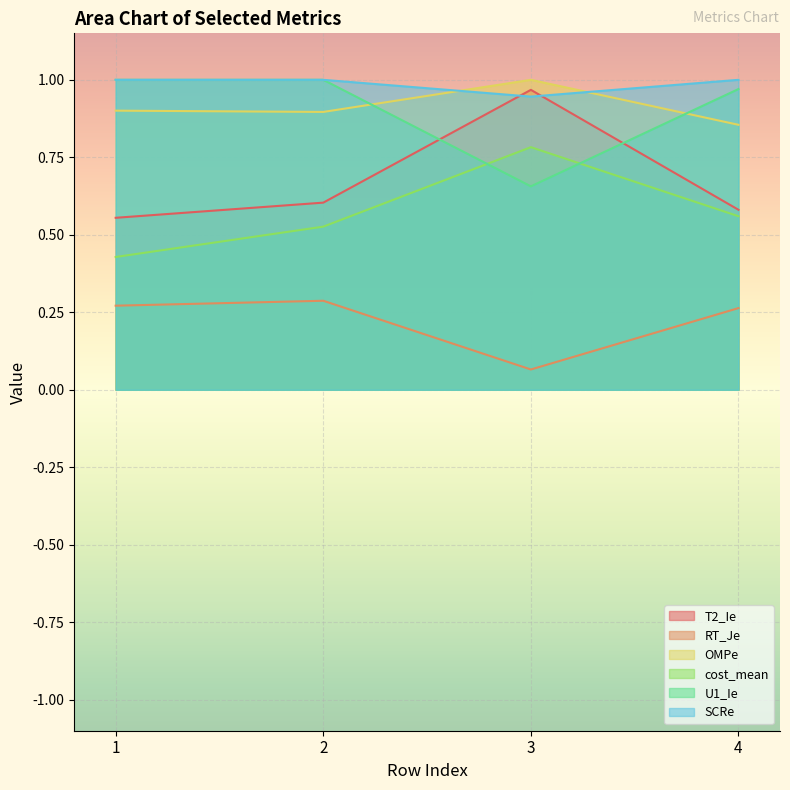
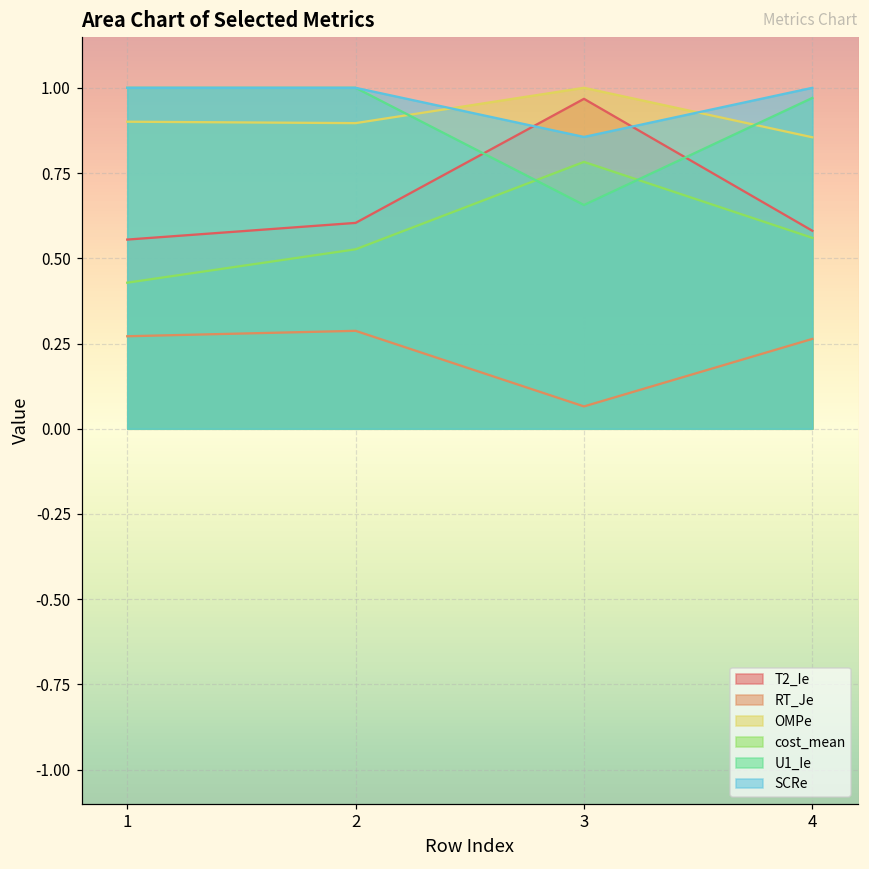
SCRe, 3: 0.95 -> 0.86
